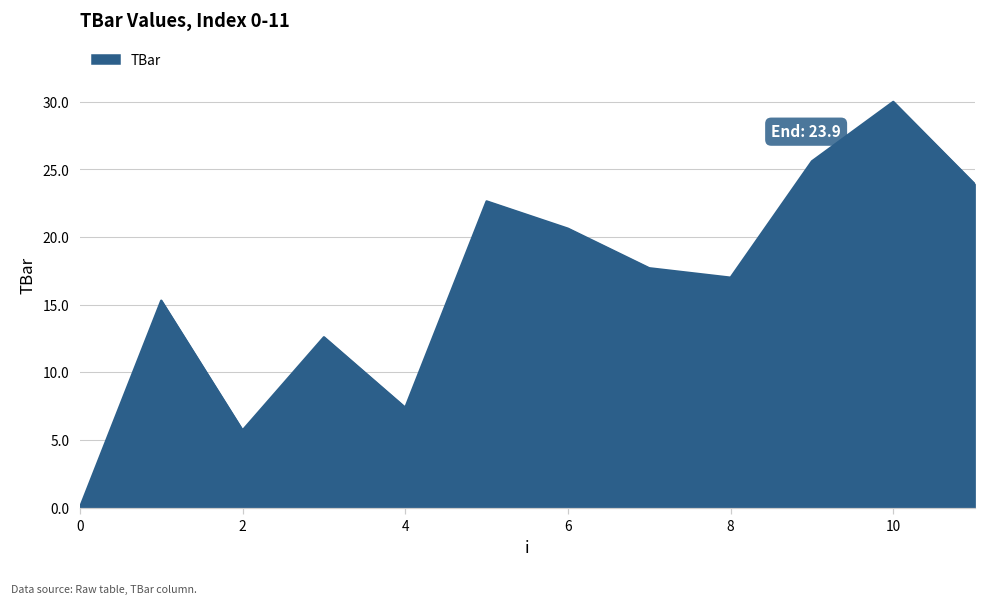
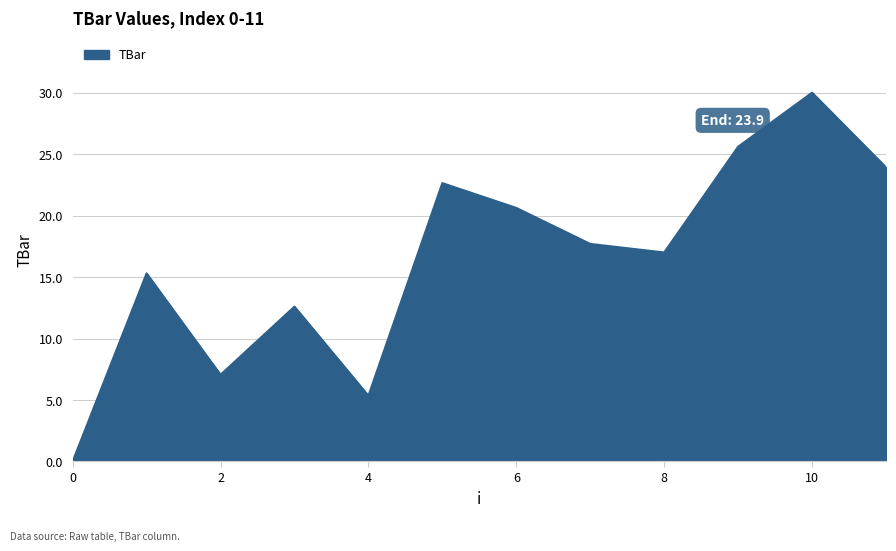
2: 5.7 -> 7.1
4: 7.4 -> 5.3
